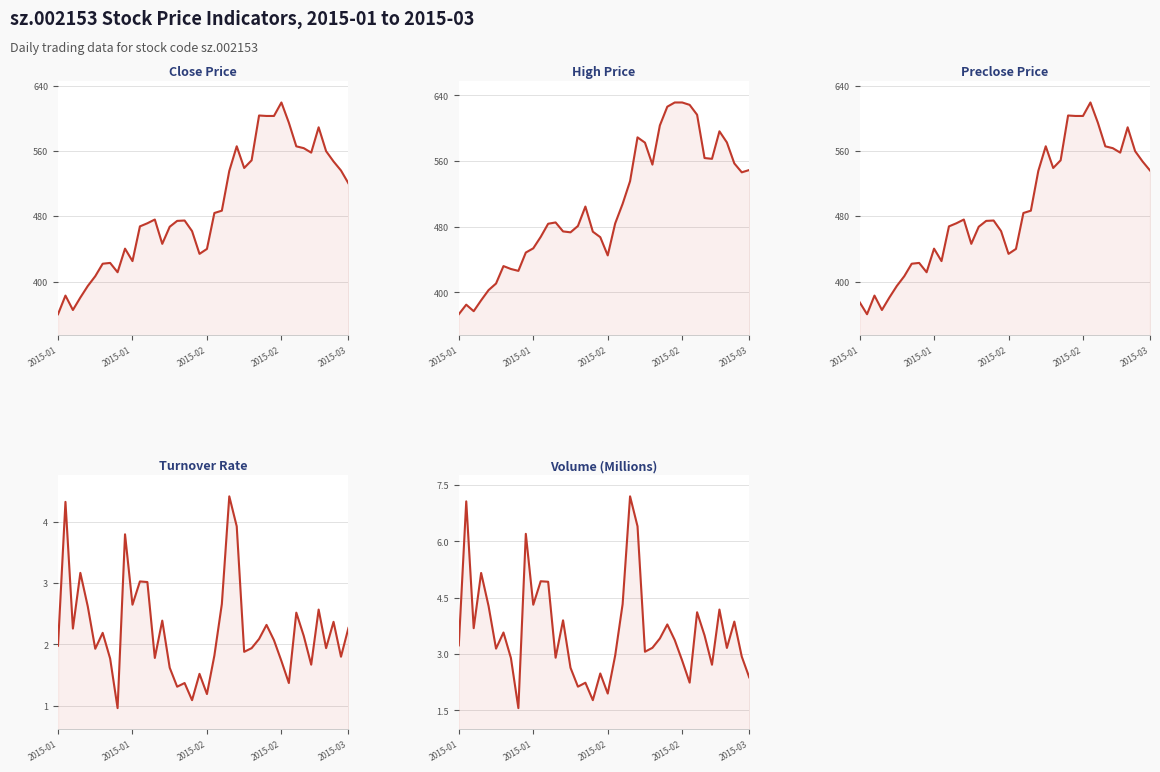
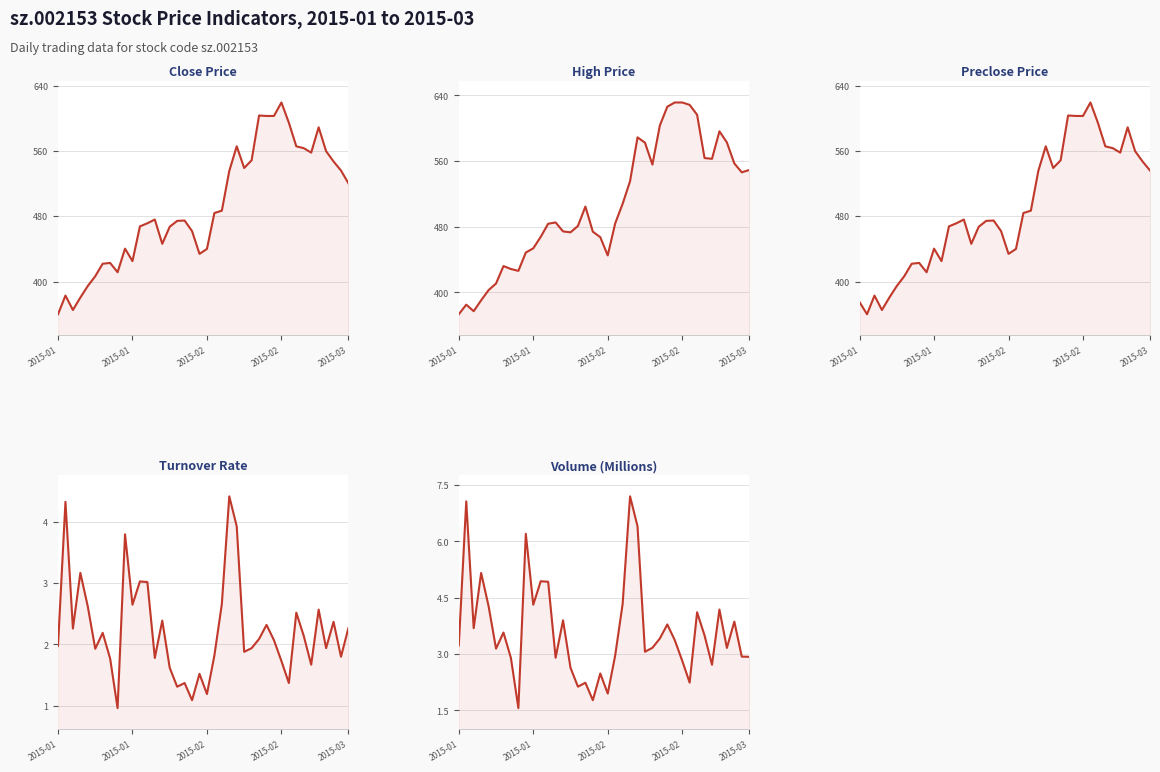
Volume (Millions), 2015-03: 2.4 -> 2.9
